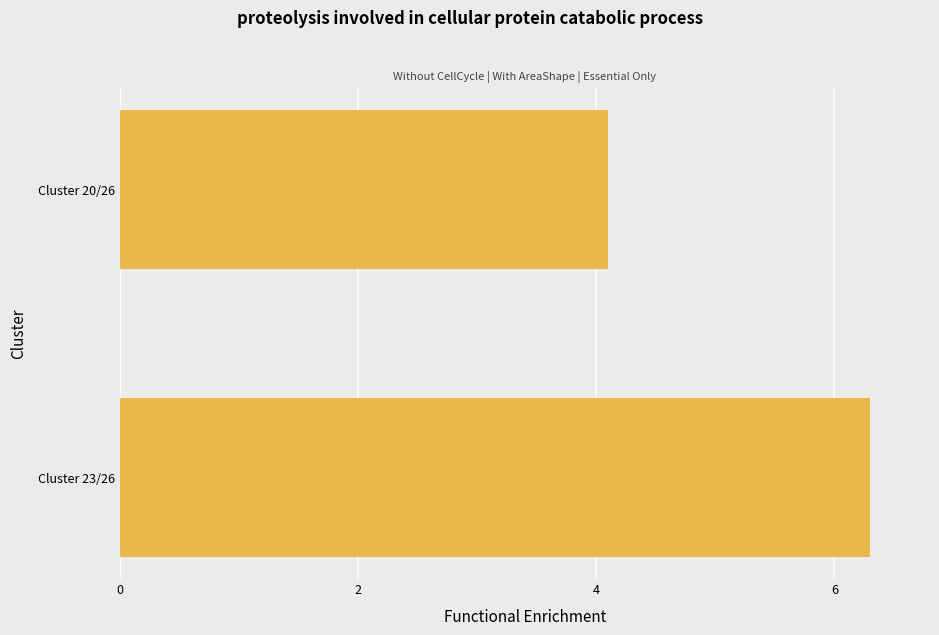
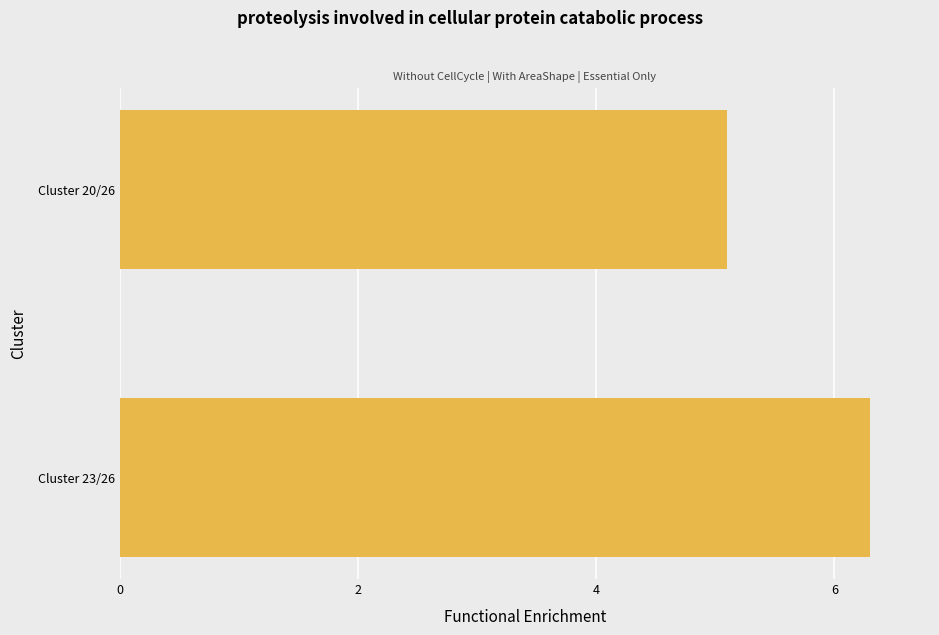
Cluster 20/26: 4.1 -> 5.1
